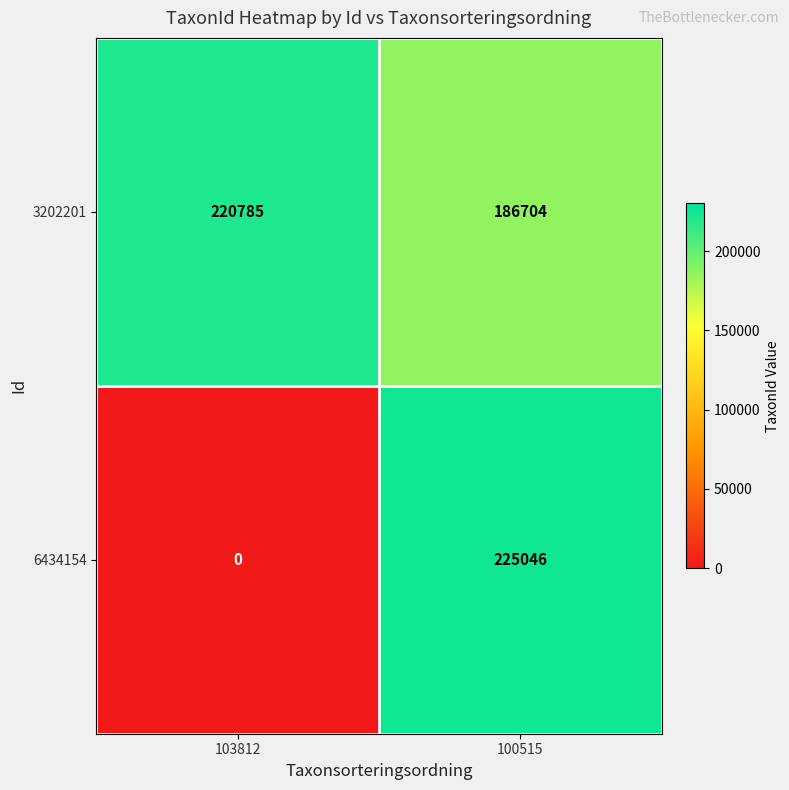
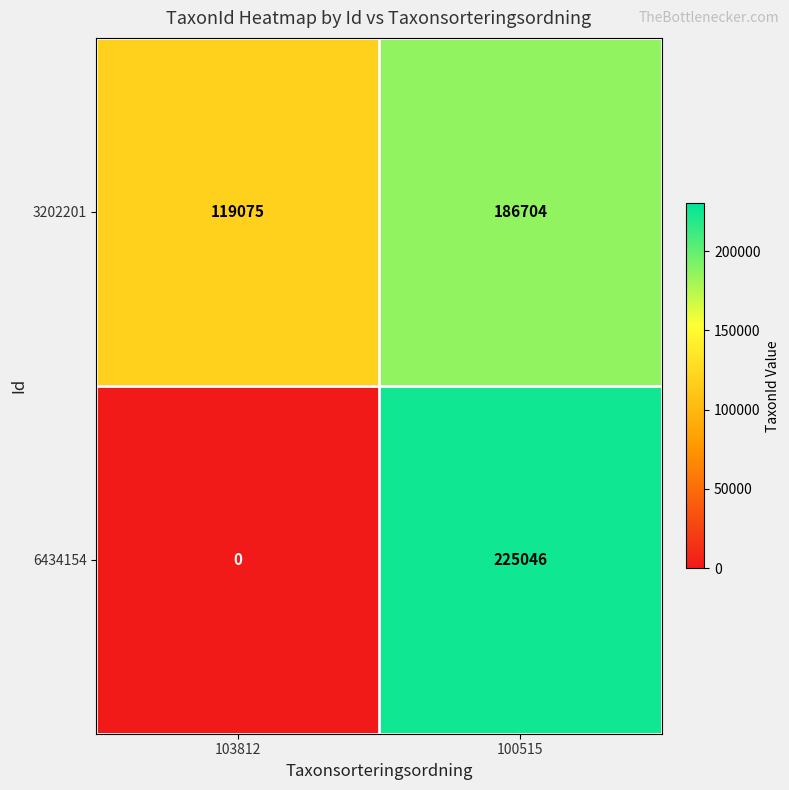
3202201, 103812: 220785 -> 119075
